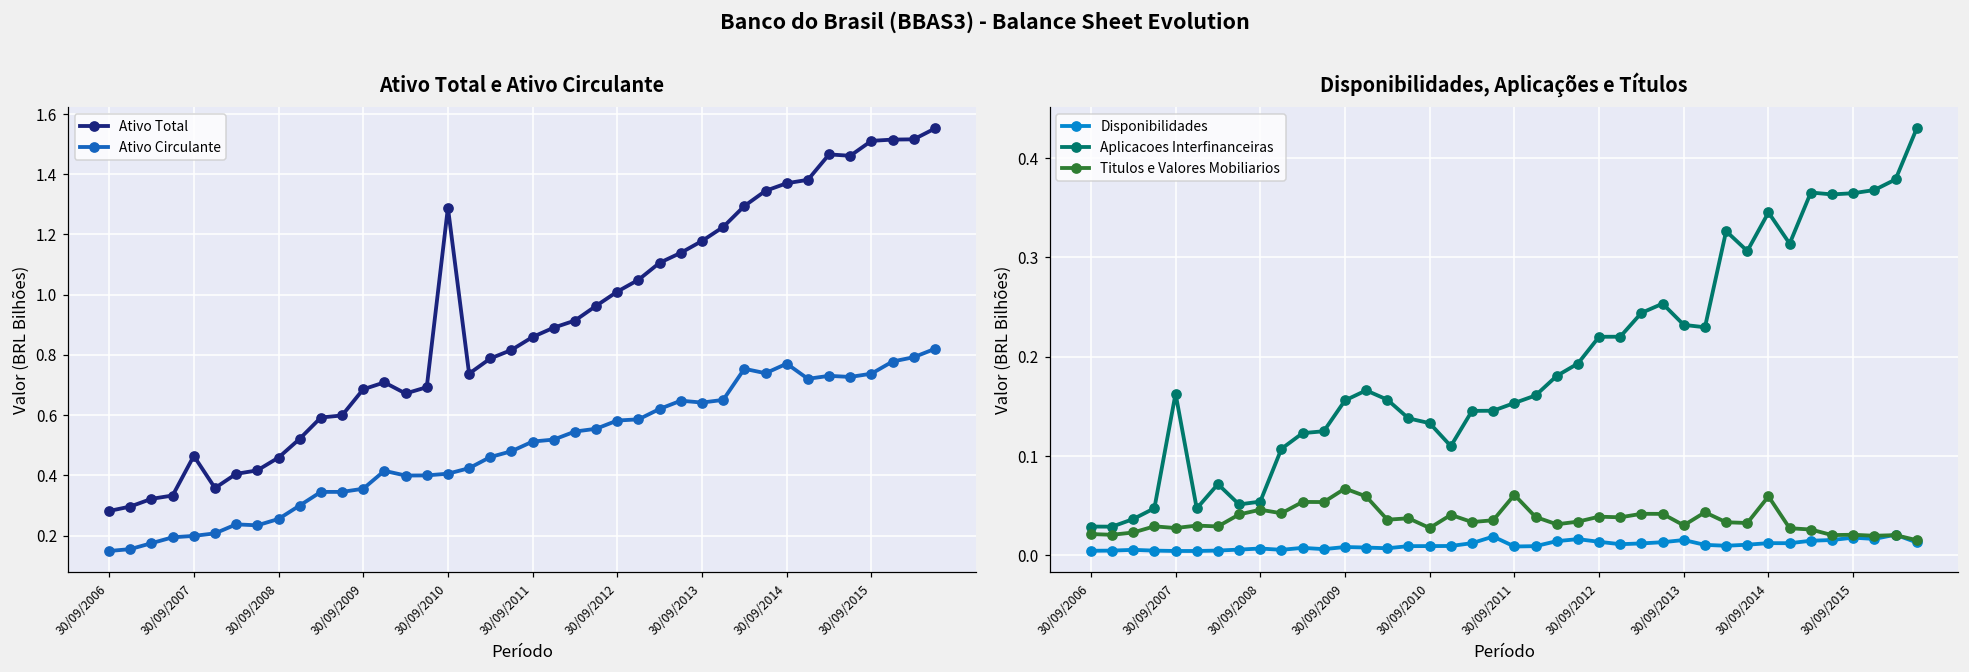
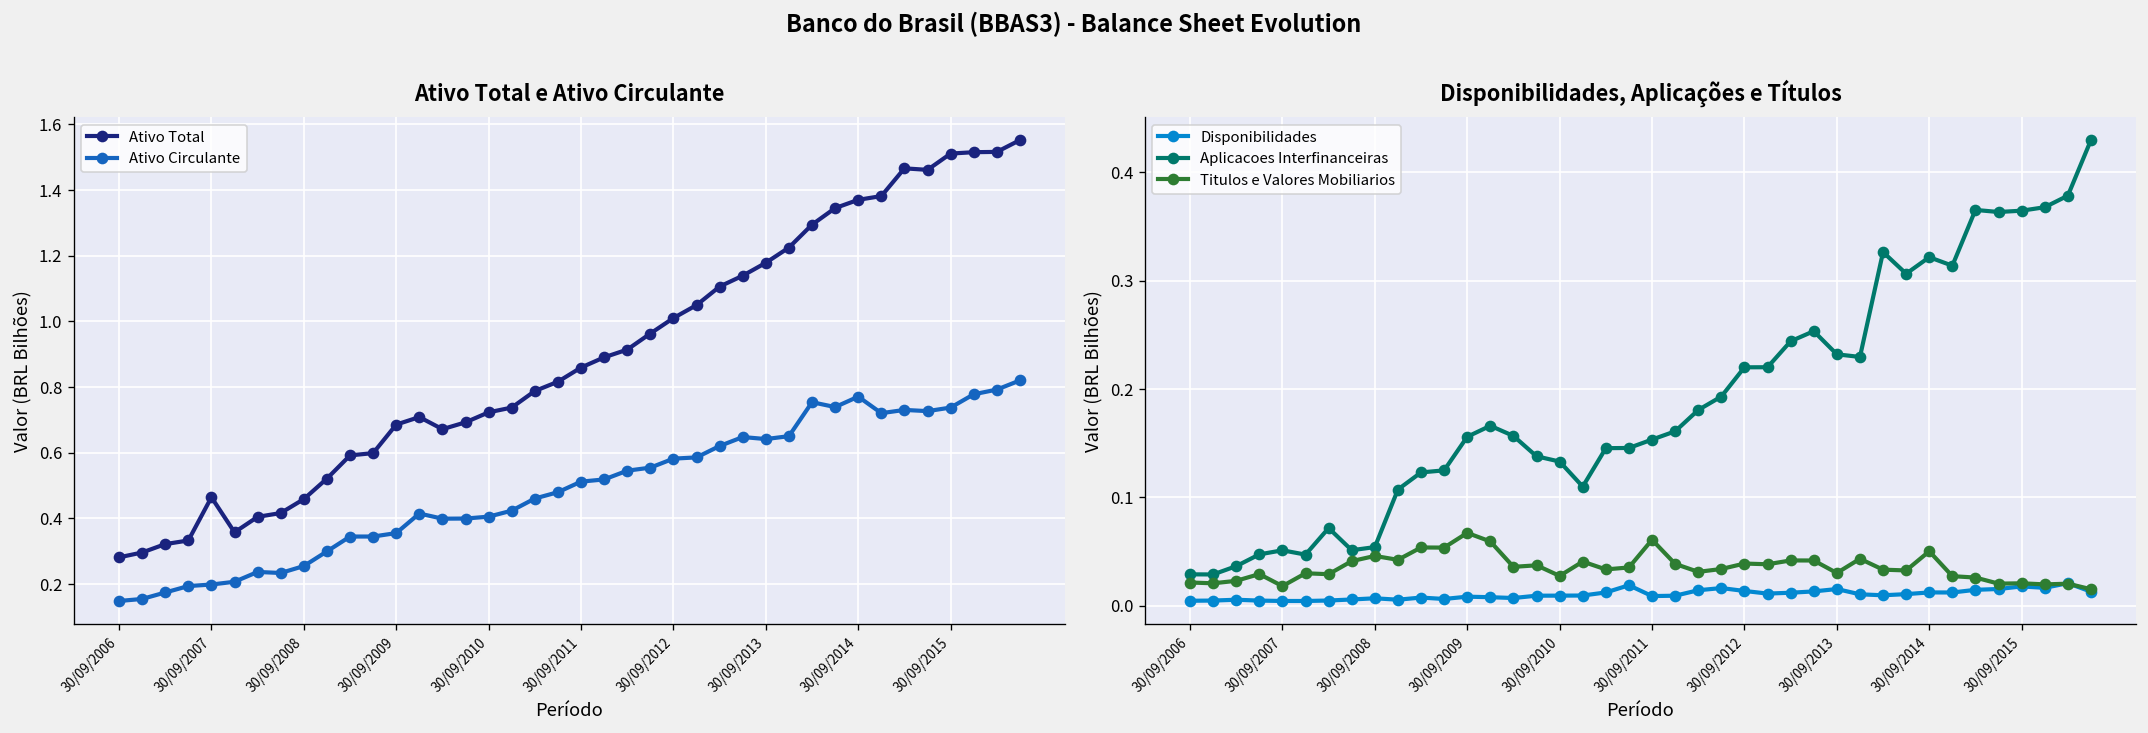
Ativo Total e Ativo Circulante, Ativo Total, 30/09/2010: 1.29 -> 0.72
Disponibilidades, Aplicações e Títulos, Aplicacoes Interfinanceiras, 30/09/2007: 0.16 -> 0.05
Disponibilidades, Aplicações e Títulos, Titulos e Valores Mobiliarios, 30/09/2007: 0.03 -> 0.02
Disponibilidades, Aplicações e Títulos, Aplicacoes Interfinanceiras, 30/09/2014: 0.35 -> 0.32
Disponibilidades, Aplicações e Títulos, Titulos e Valores Mobiliarios, 30/09/2014: 0.06 -> 0.05
